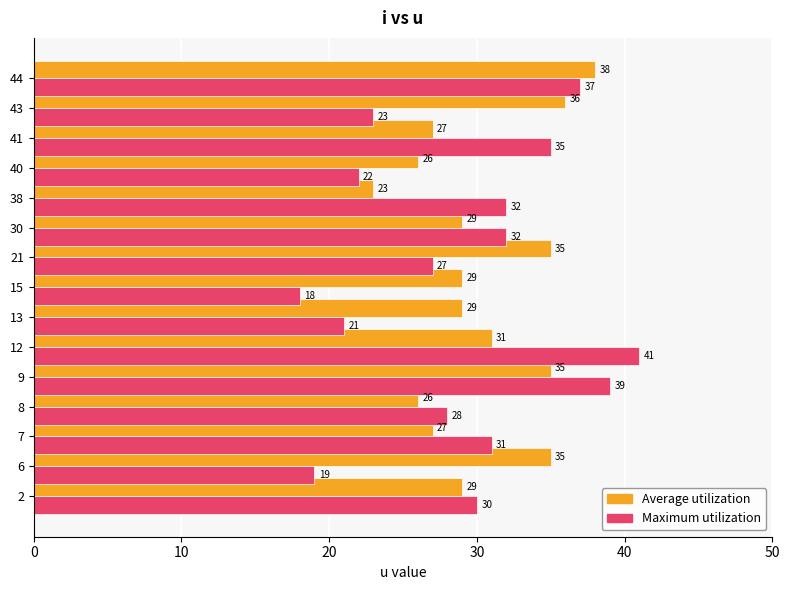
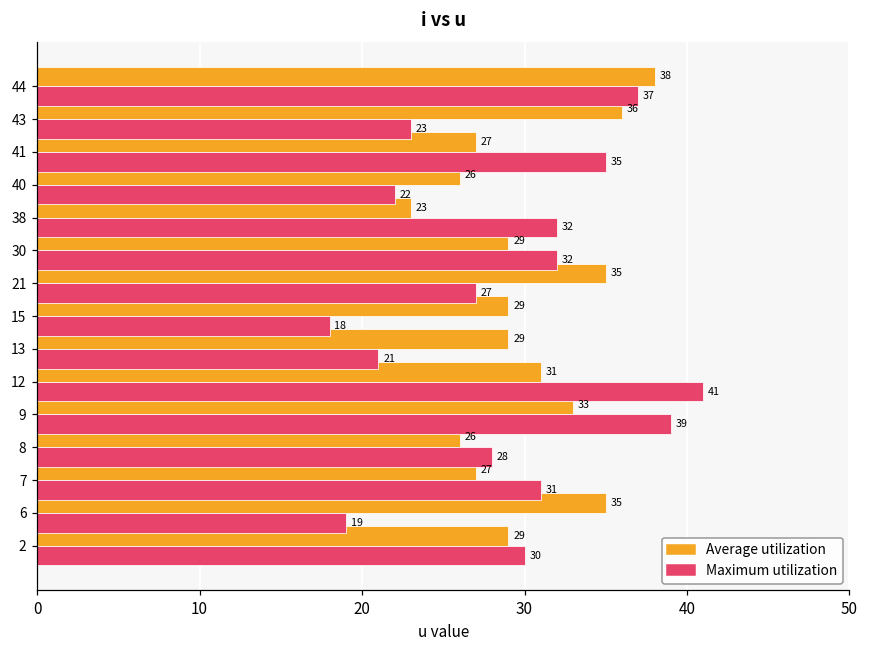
Average utilization, 9: 35 -> 33
